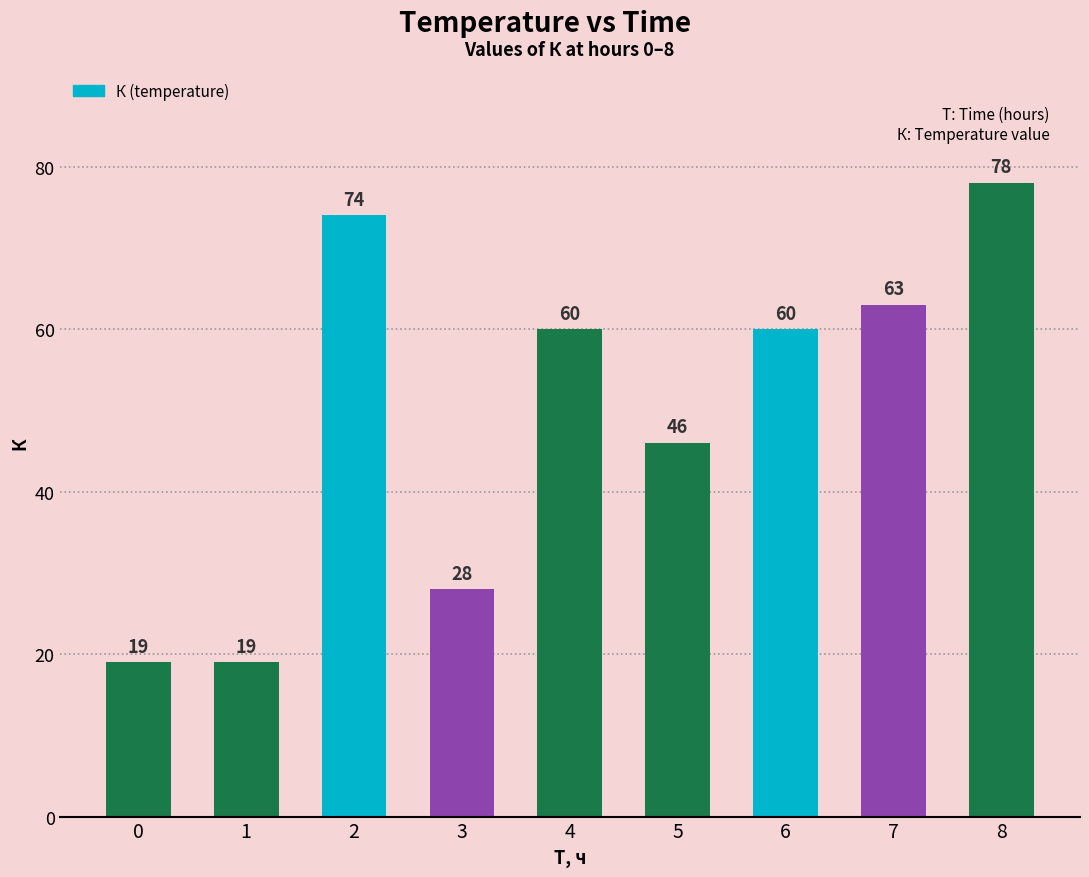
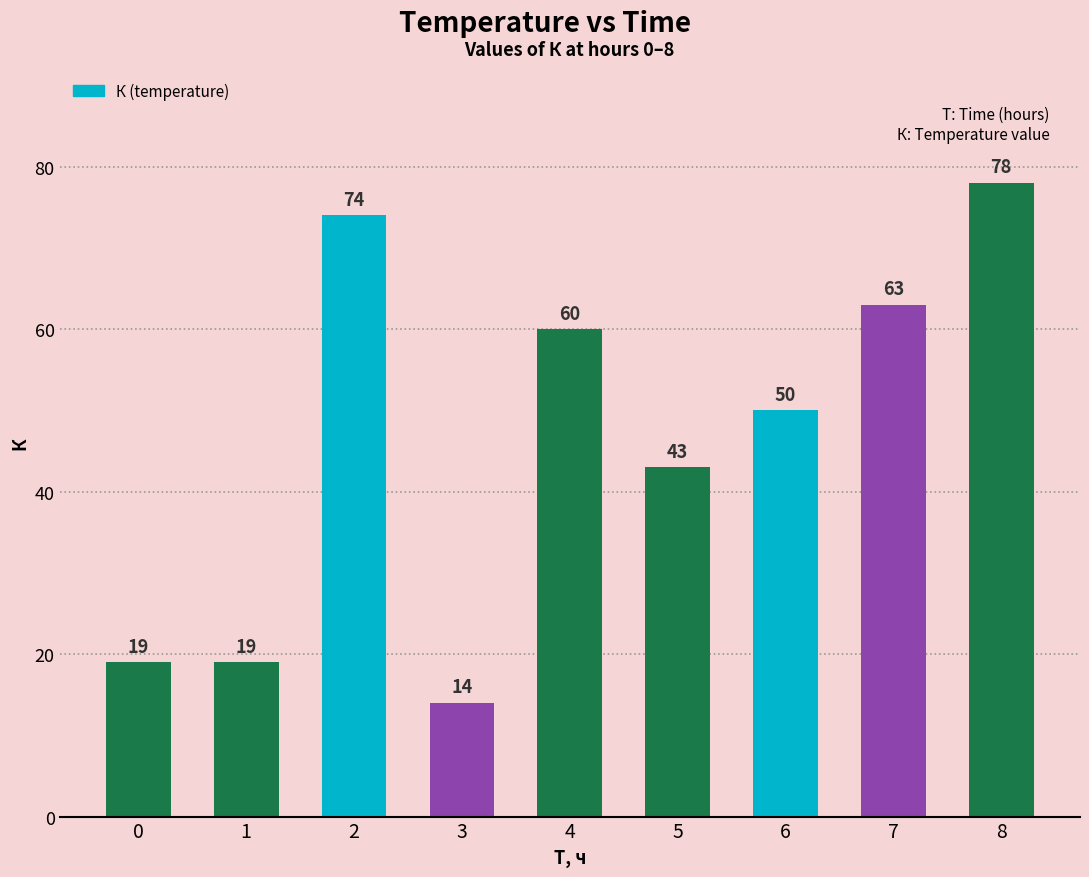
3: 28 -> 14
5: 46 -> 43
6: 60 -> 50
